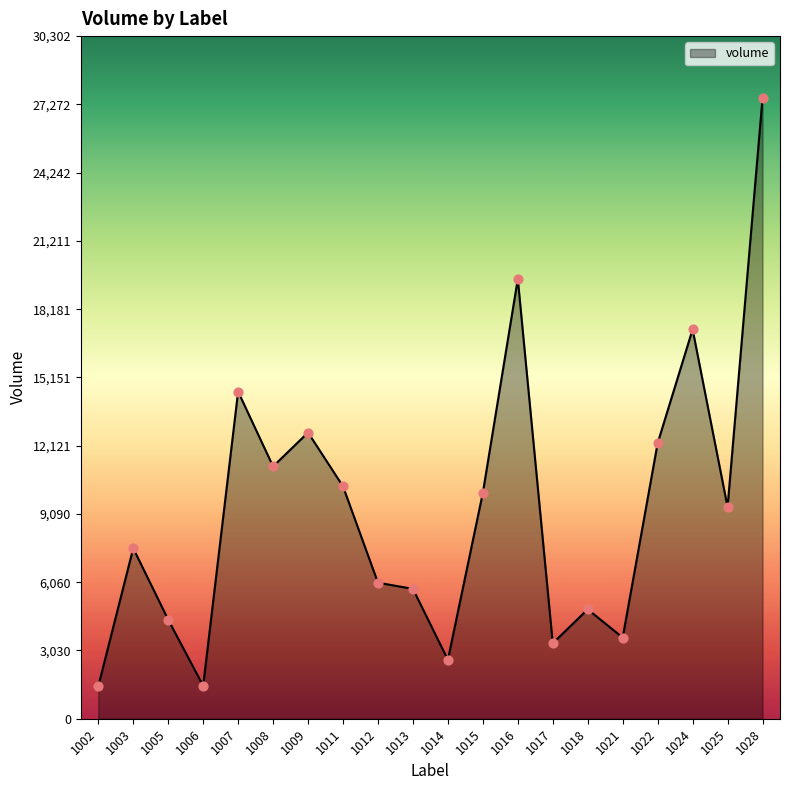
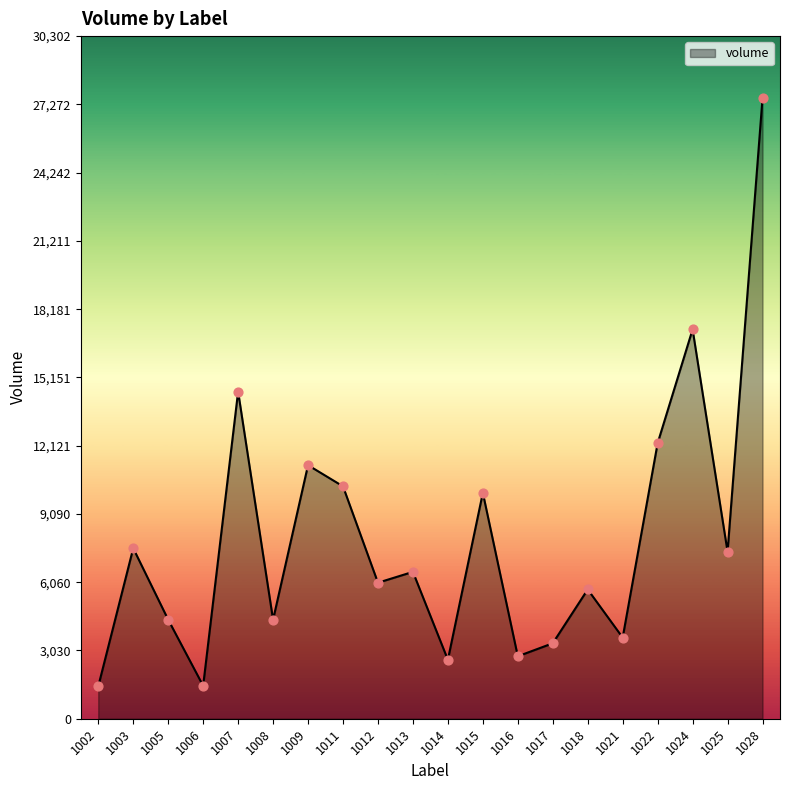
1008: 11,200 -> 4,400
1009: 12,700 -> 11,300
1013: 5,800 -> 6,500
1016: 19,500 -> 2,800
1018: 4,900 -> 5,700
1025: 9,400 -> 7,400
